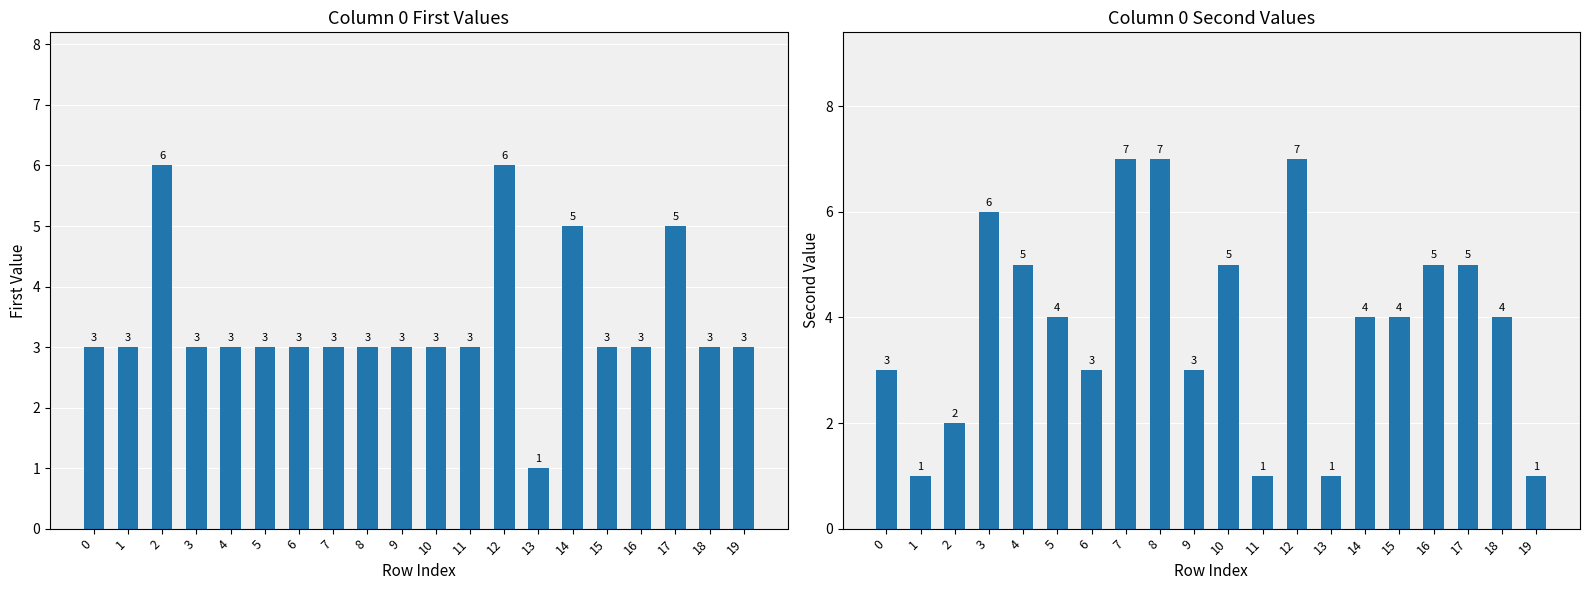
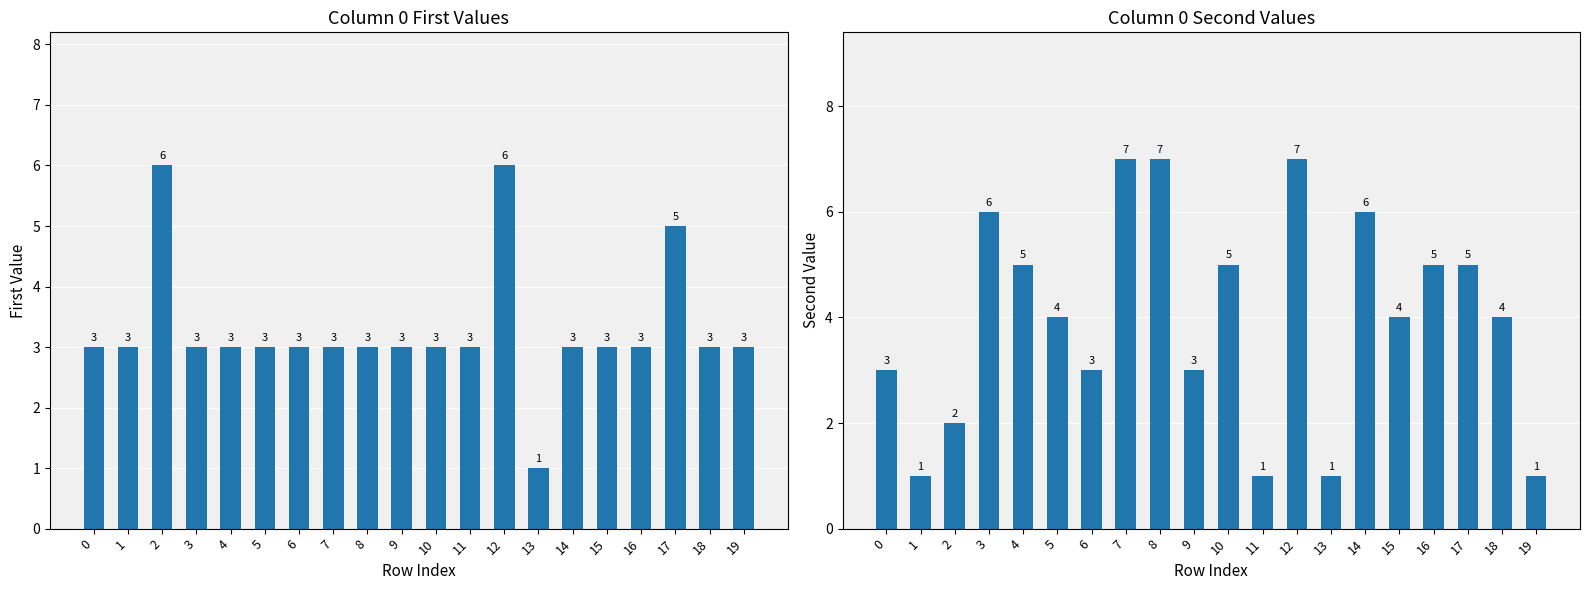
Column 0 First Values, 14: 5 -> 3
Column 0 Second Values, 14: 4 -> 6
